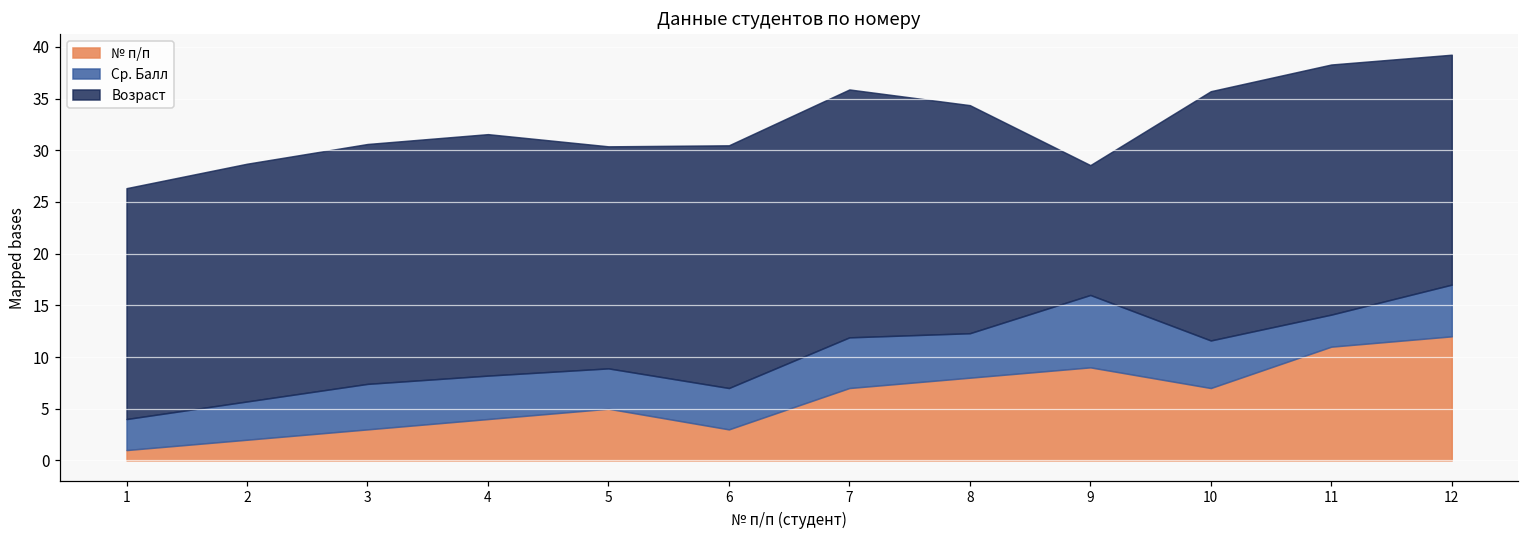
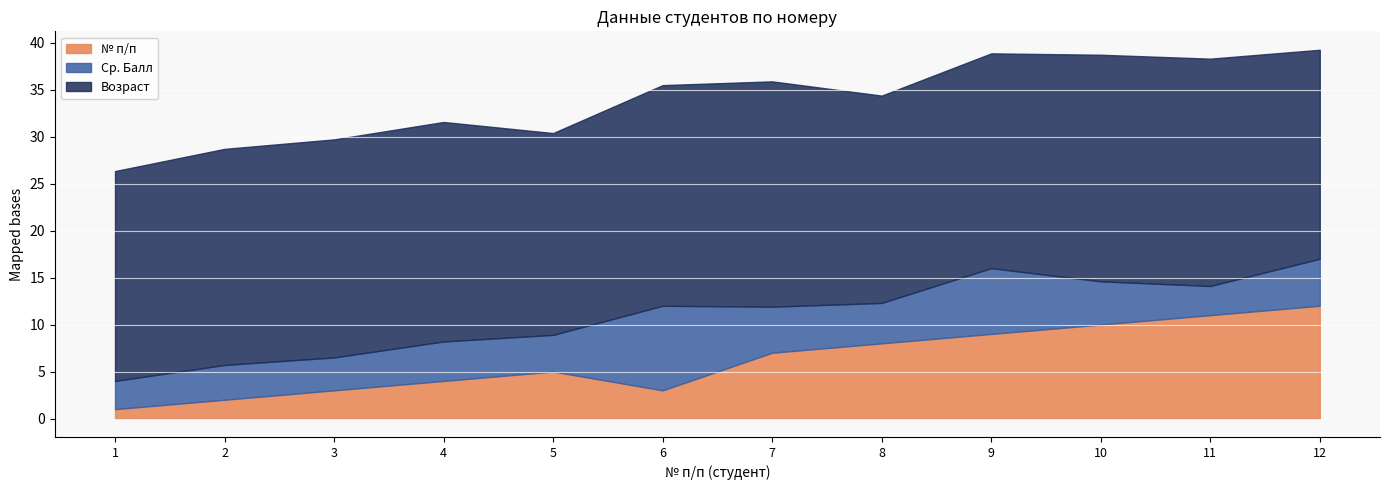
Ср. Балл, 3: 4.4 -> 3.5
Ср. Балл, 6: 4 -> 9
Возраст, 9: 13 -> 23
№ п/п, 10: 7 -> 10
